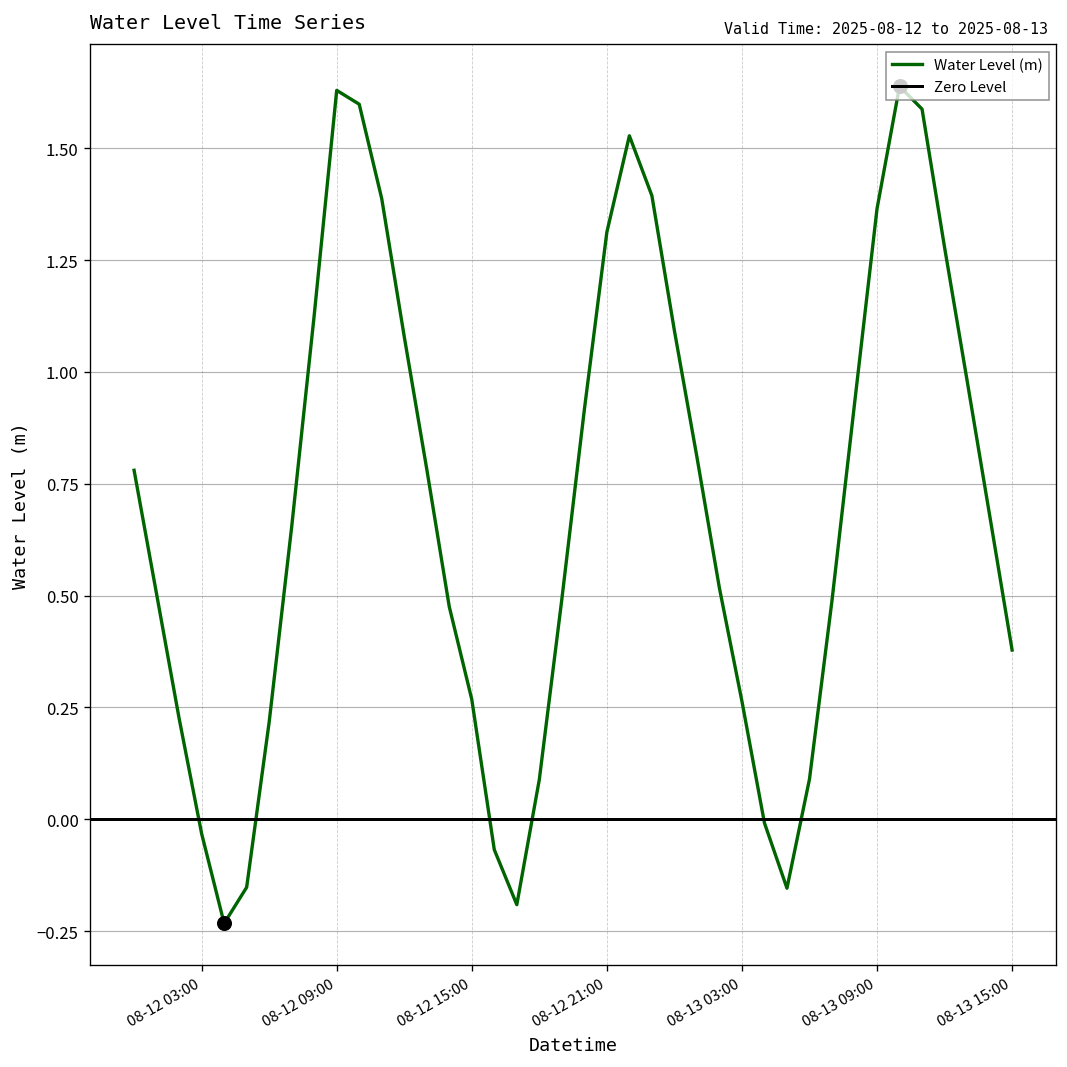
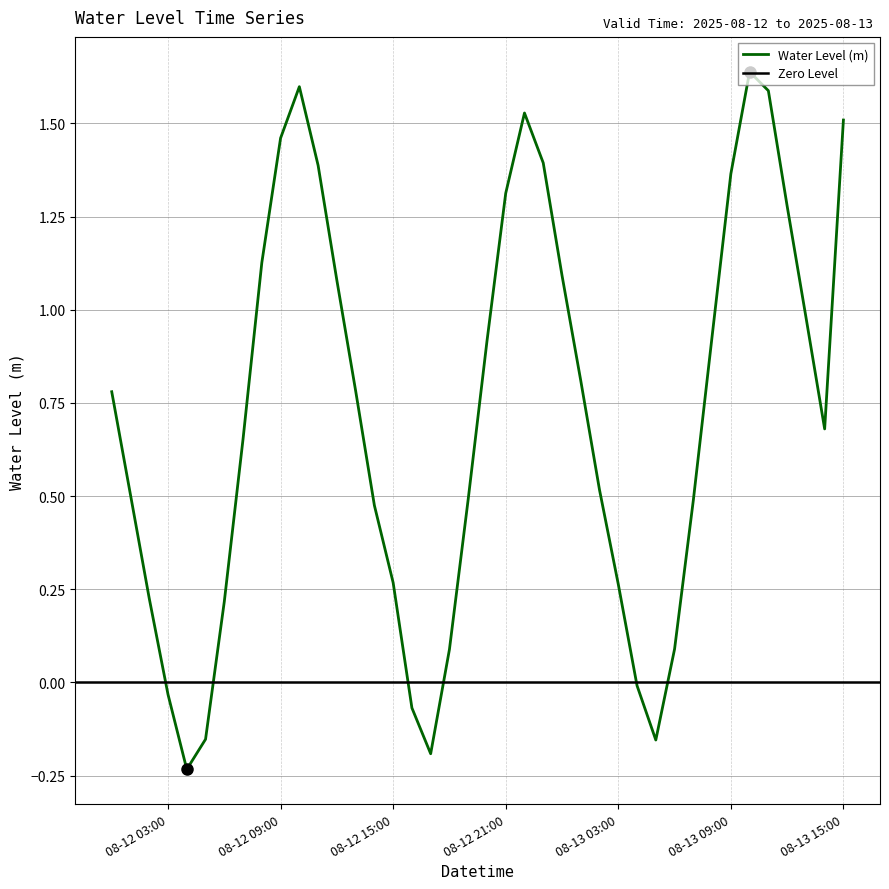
Water Level (m), 08-12 09:00: 1.63 -> 1.46
Water Level (m), 08-13 15:00: 0.38 -> 1.51
